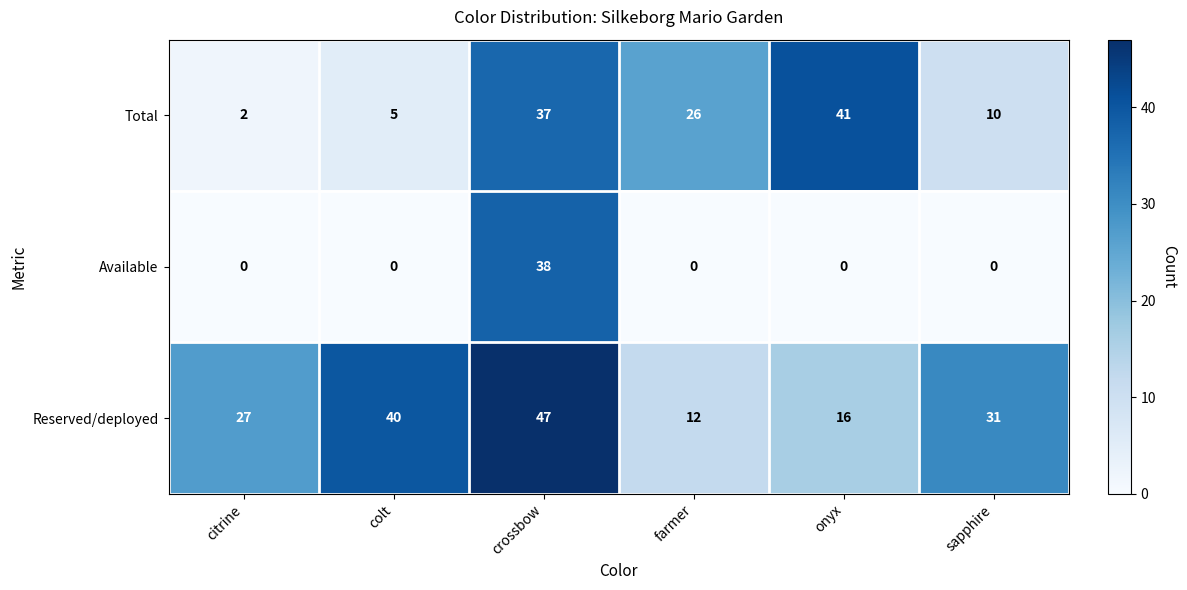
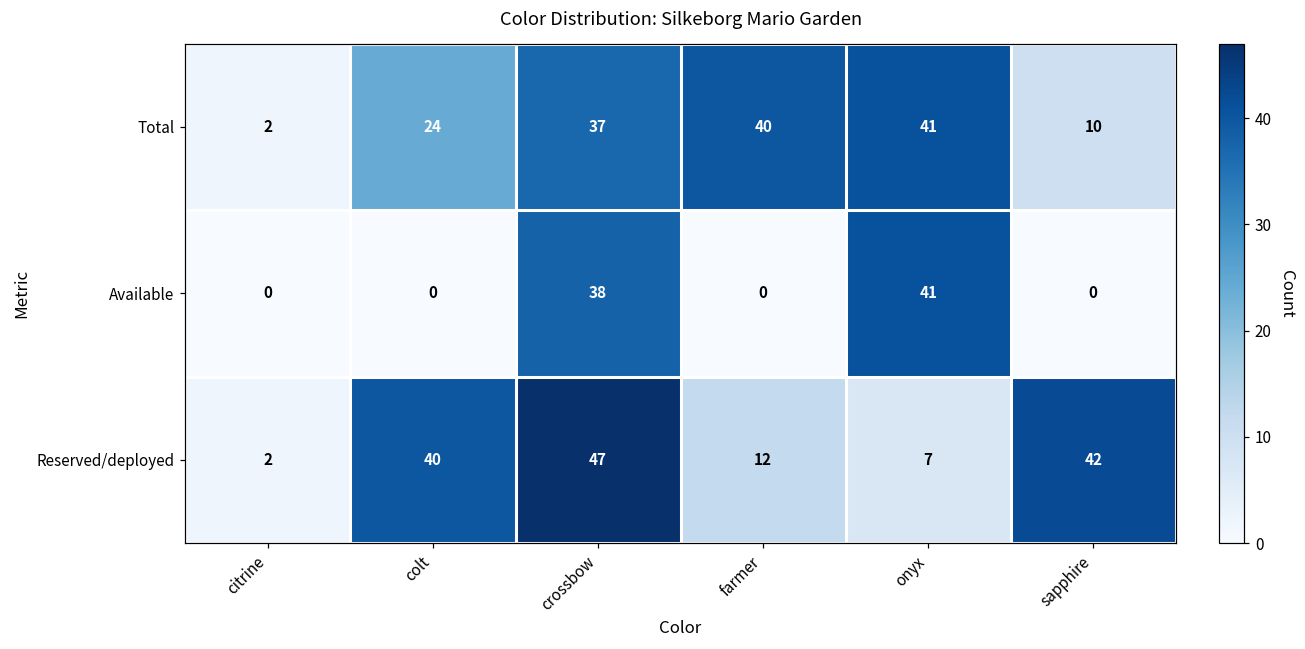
Total, colt: 5 -> 24
Total, farmer: 26 -> 40
Available, onyx: 0 -> 41
Reserved/deployed, citrine: 27 -> 2
Reserved/deployed, onyx: 16 -> 7
Reserved/deployed, sapphire: 31 -> 42
